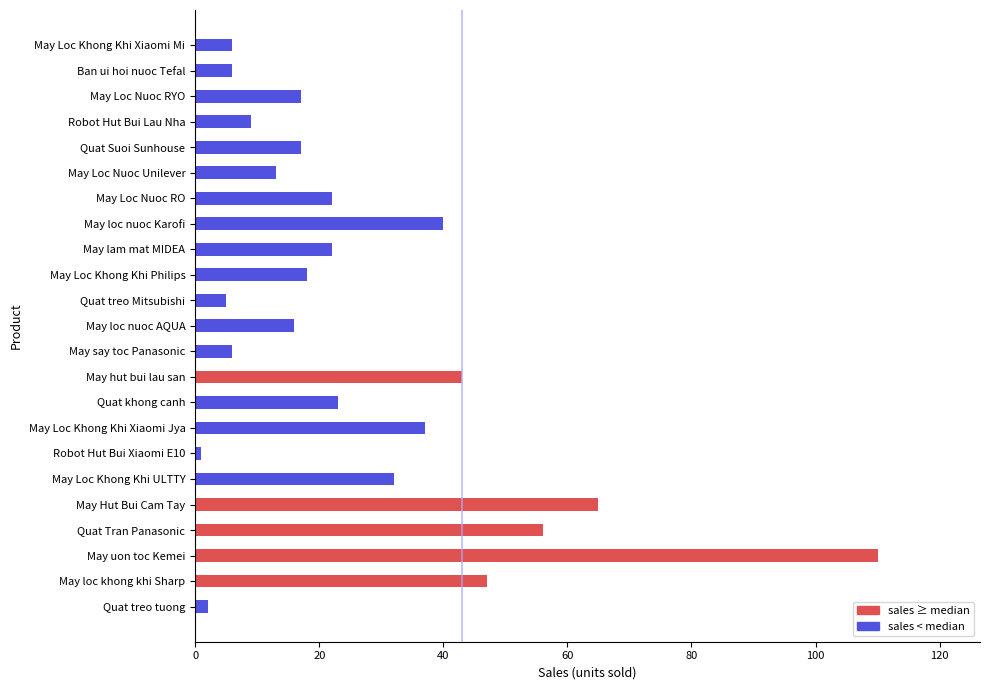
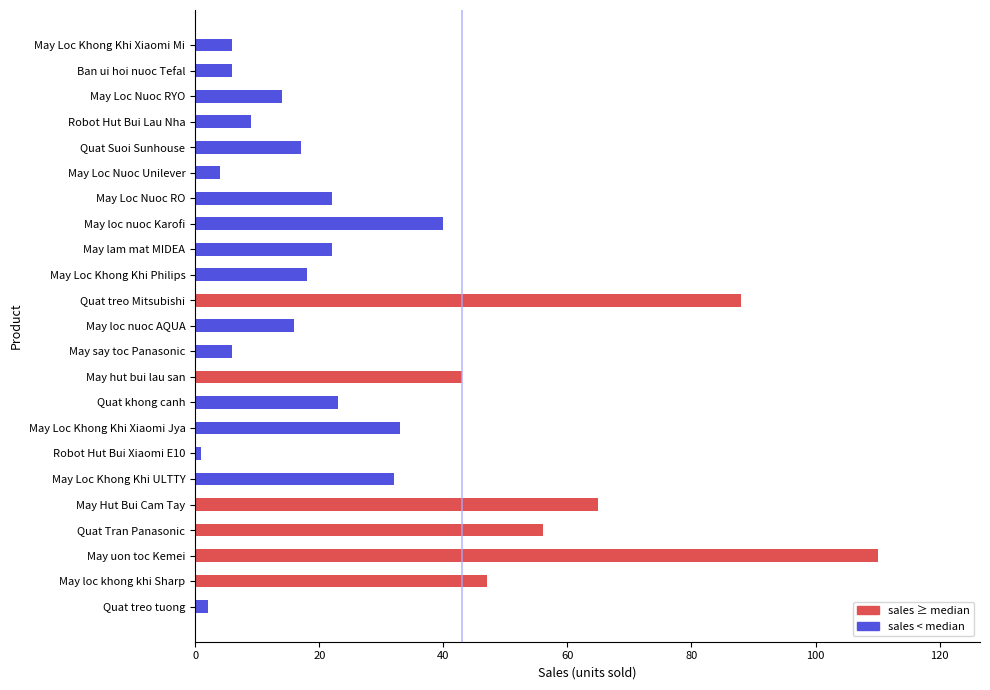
May Loc Nuoc RYO: 17 -> 14
May Loc Nuoc Unilever: 13 -> 4
Quat treo Mitsubishi: 5 -> 88
May Loc Khong Khi Xiaomi Jya: 37 -> 33
